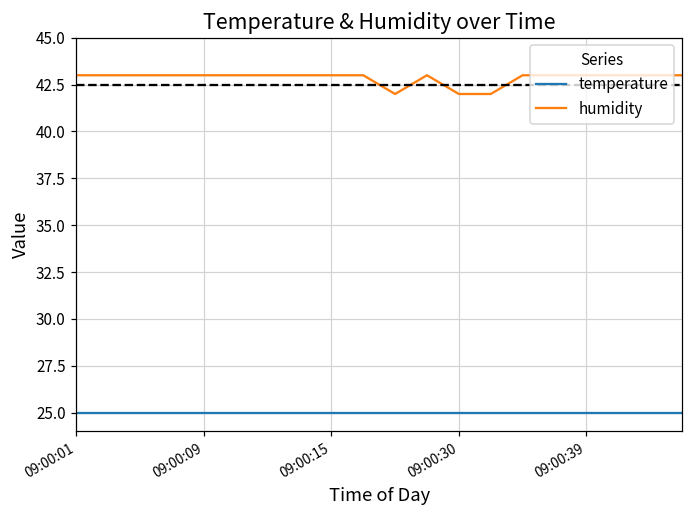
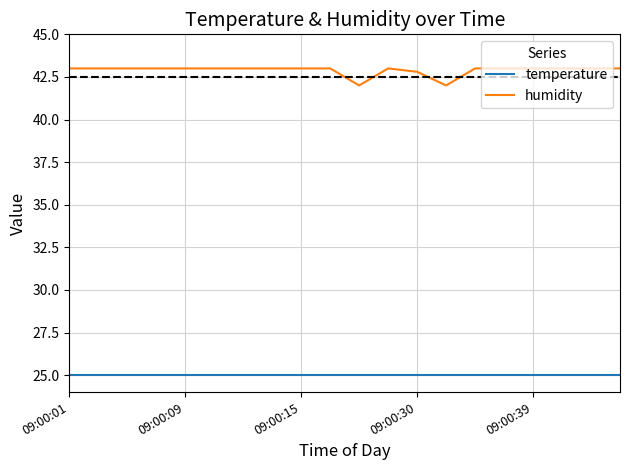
humidity, 09:00:30: 42.0 -> 42.8
